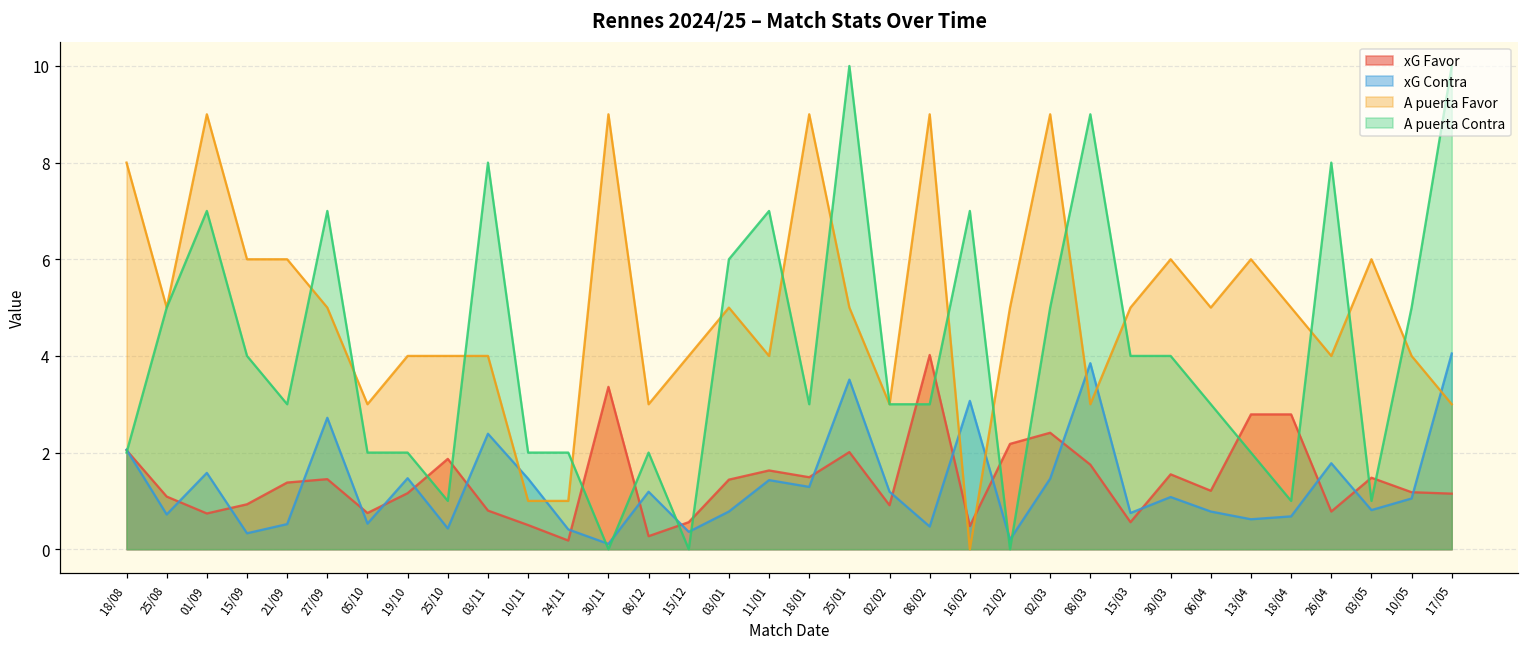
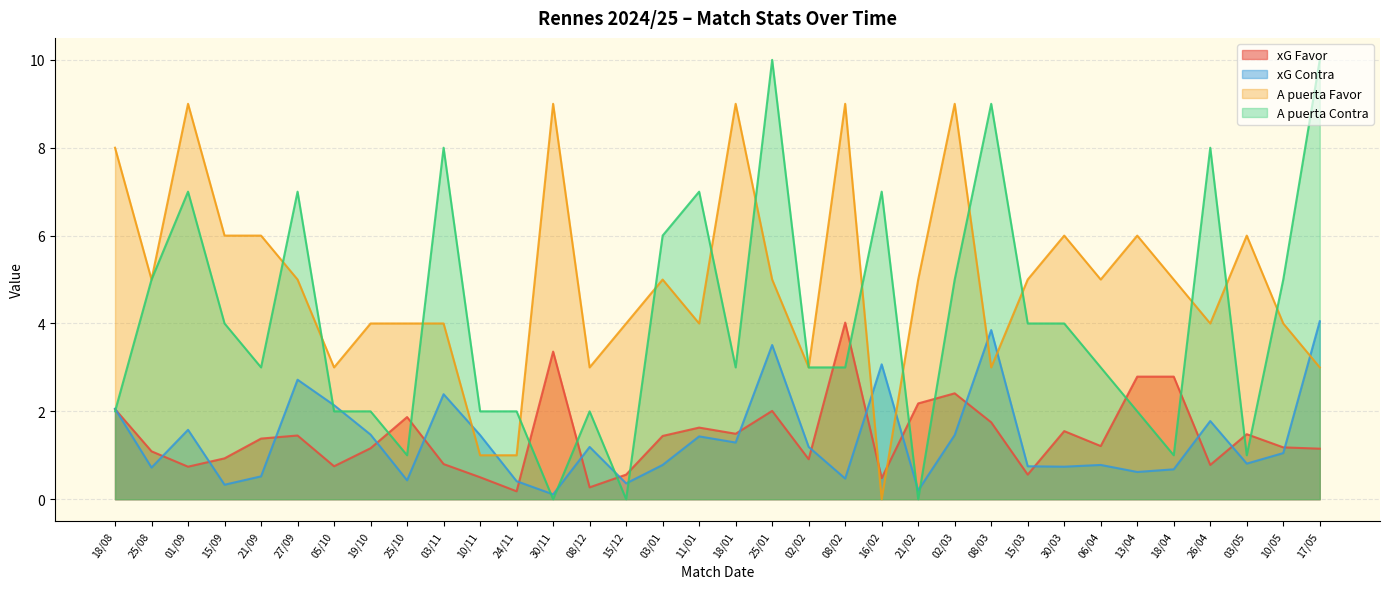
xG Contra, 05/10: 0.5 -> 2.1
xG Contra, 30/03: 1.1 -> 0.7
